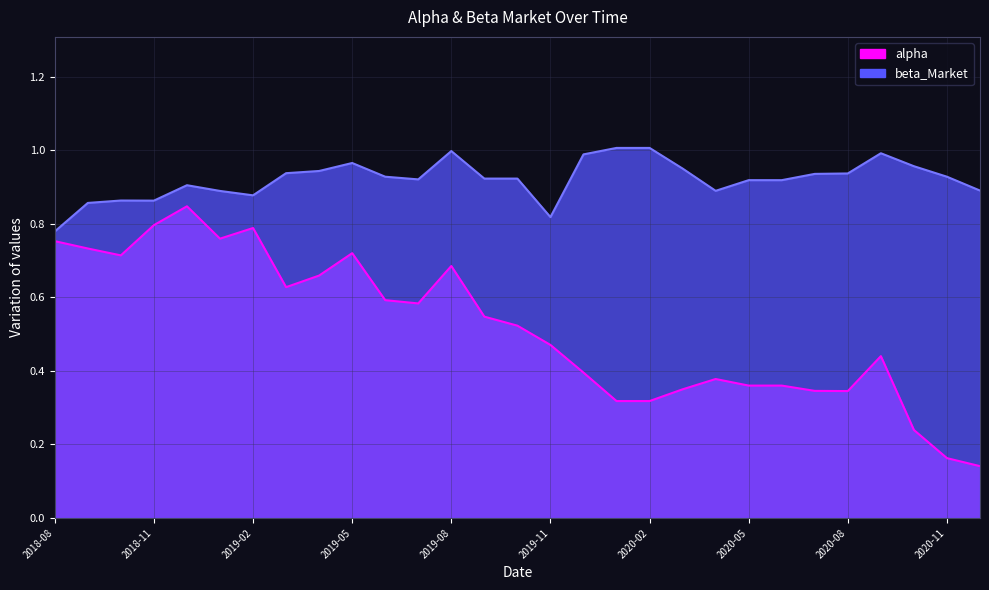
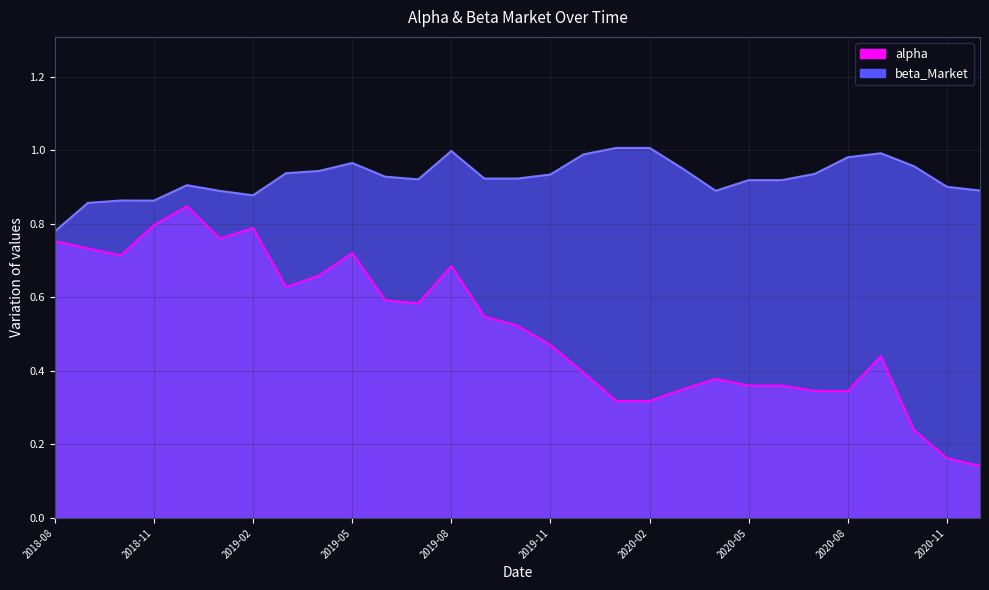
beta_Market, 2019-11: 0.82 -> 0.93
beta_Market, 2020-08: 0.94 -> 0.98
beta_Market, 2020-11: 0.93 -> 0.90
